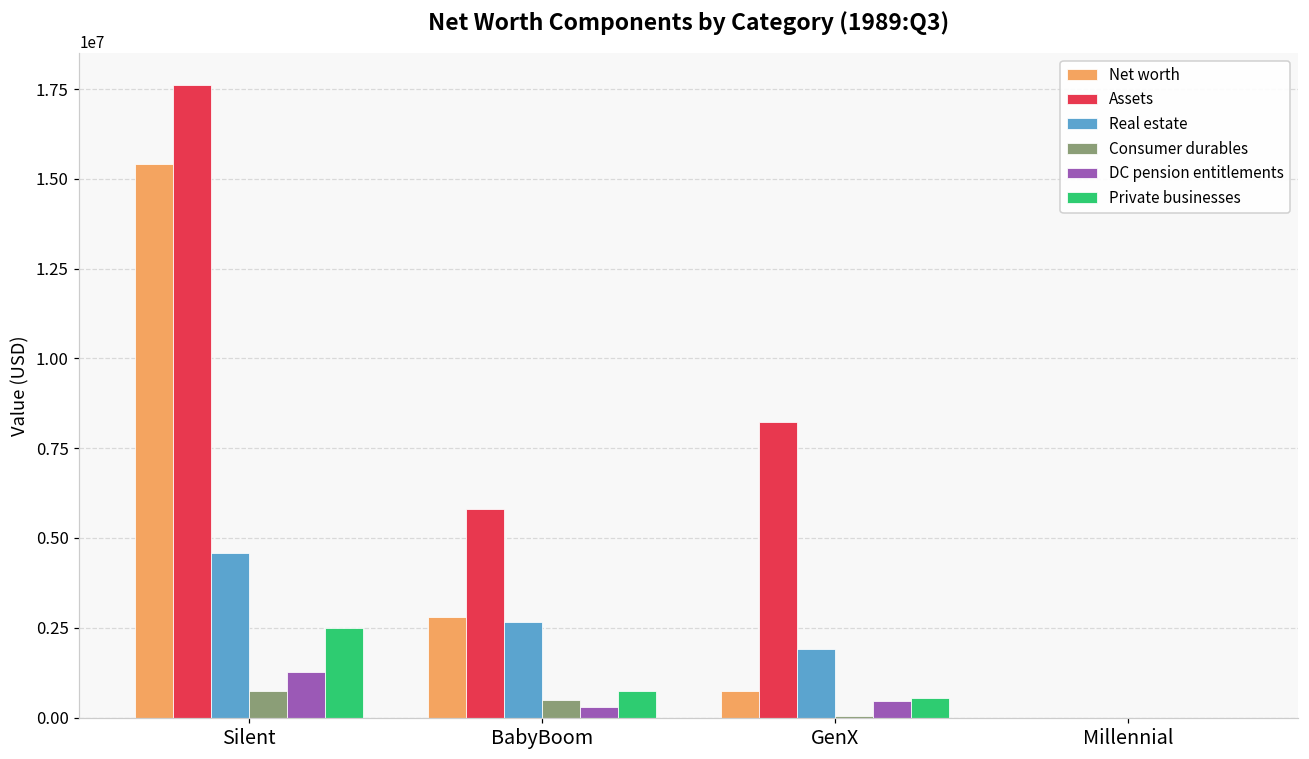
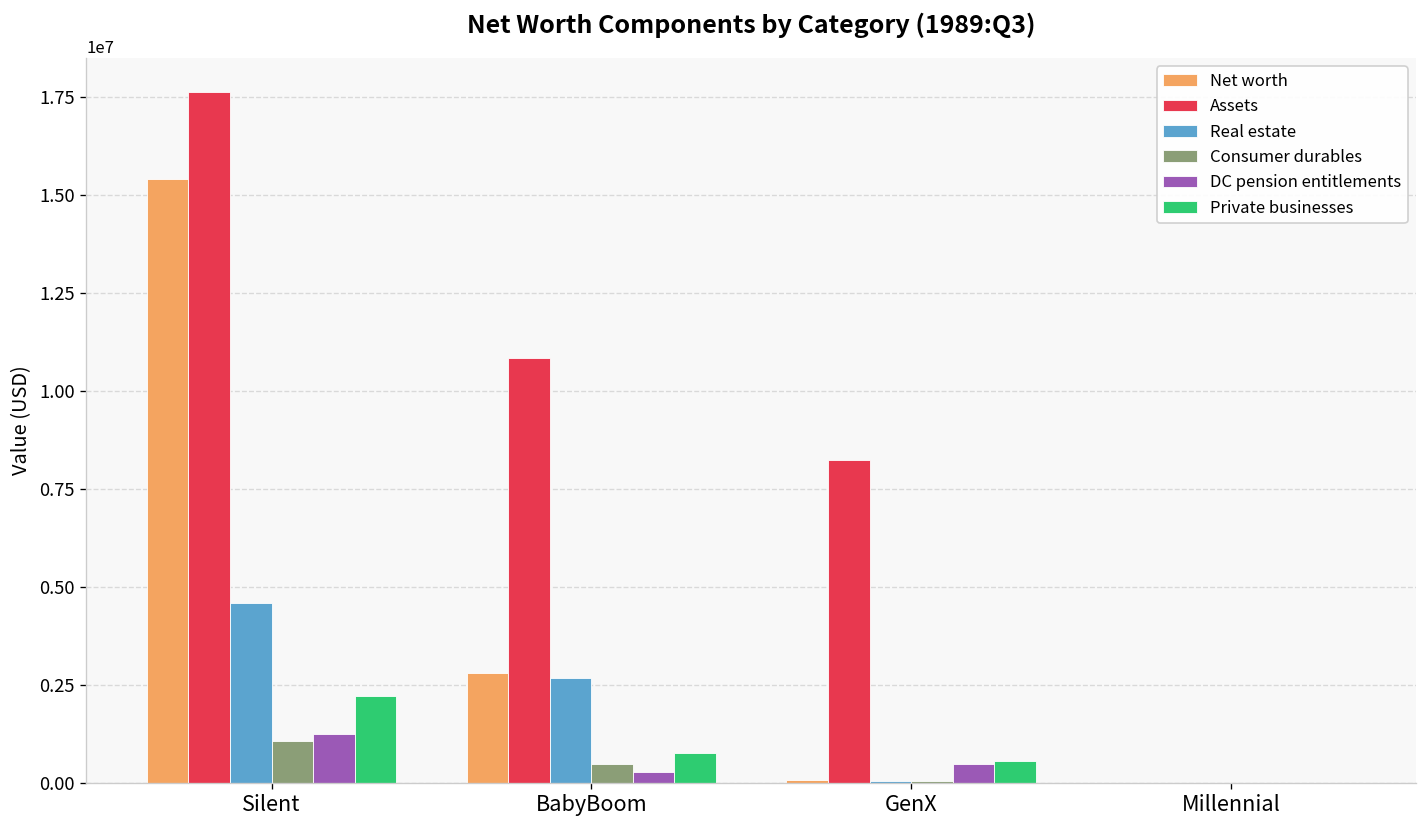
Consumer durables, Silent: 700000 -> 1100000
Private businesses, Silent: 2500000 -> 2200000
Assets, BabyBoom: 5800000 -> 10800000
Net worth, GenX: 700000 -> 100000
Real estate, GenX: 1900000 -> 0
